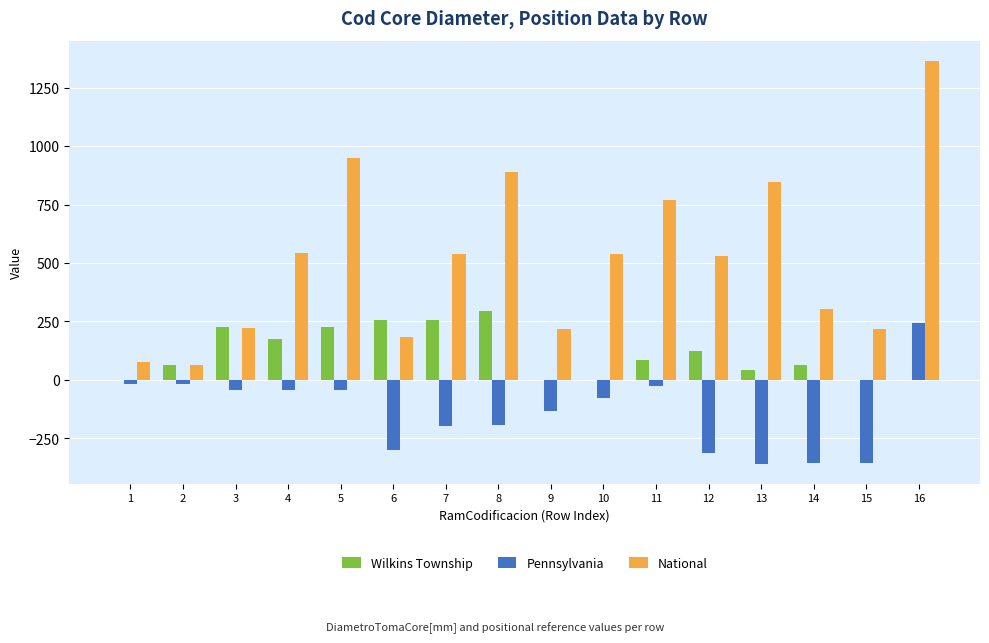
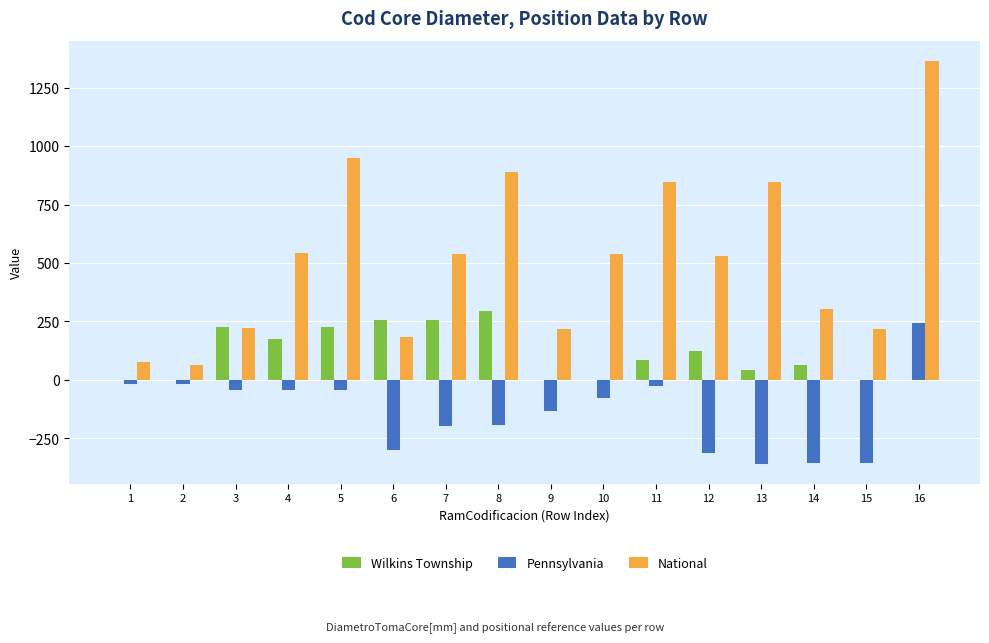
Wilkins Township, 2: 60 -> 0
National, 11: 770 -> 840
